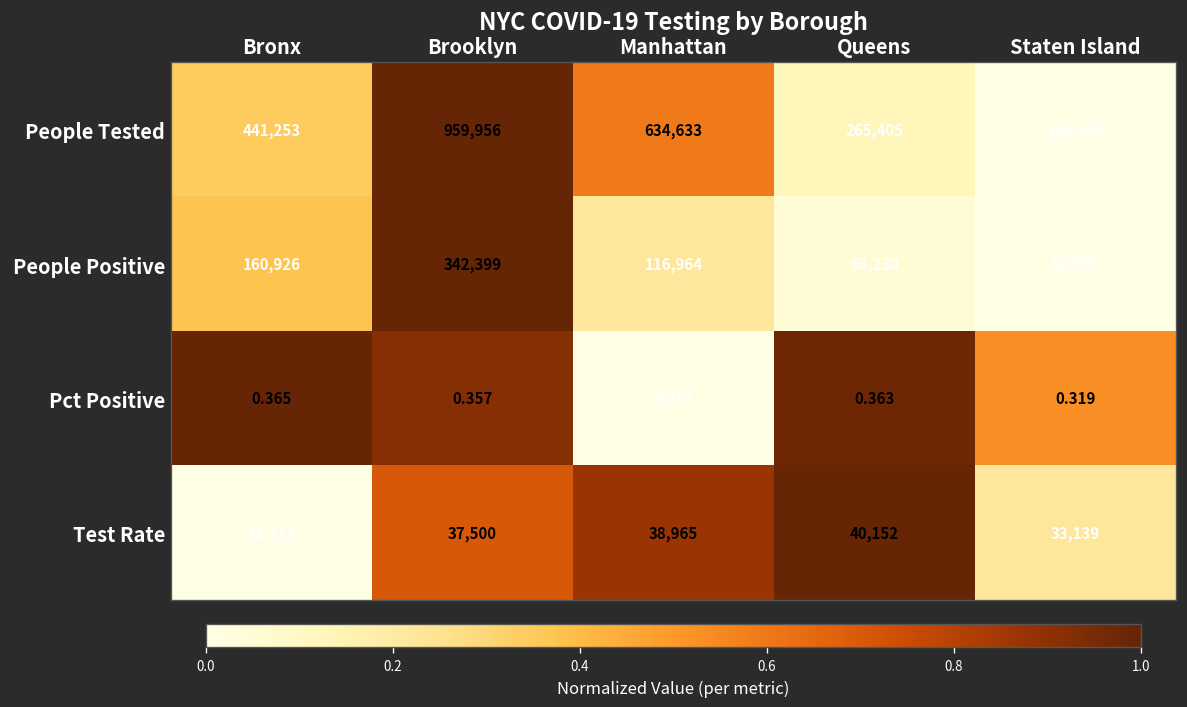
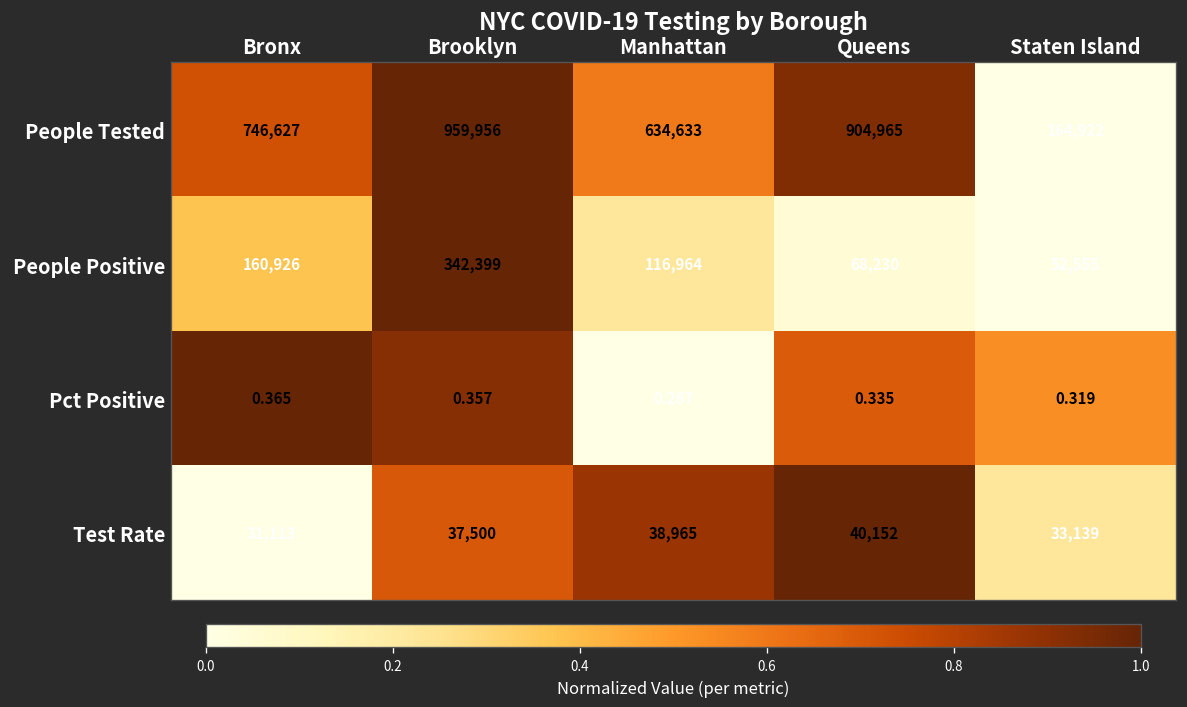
People Tested, Bronx: 441,253 -> 746,627
People Tested, Queens: 265,405 -> 904,965
Pct Positive, Queens: 0.363 -> 0.335
